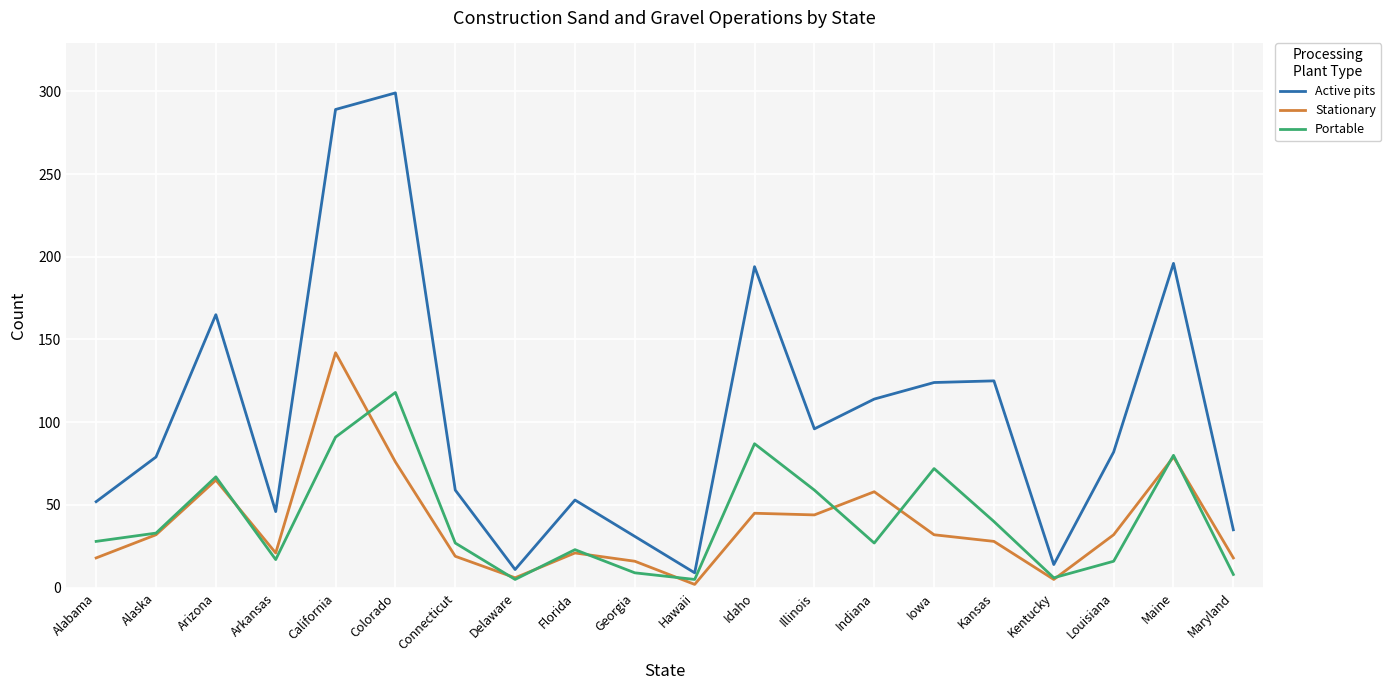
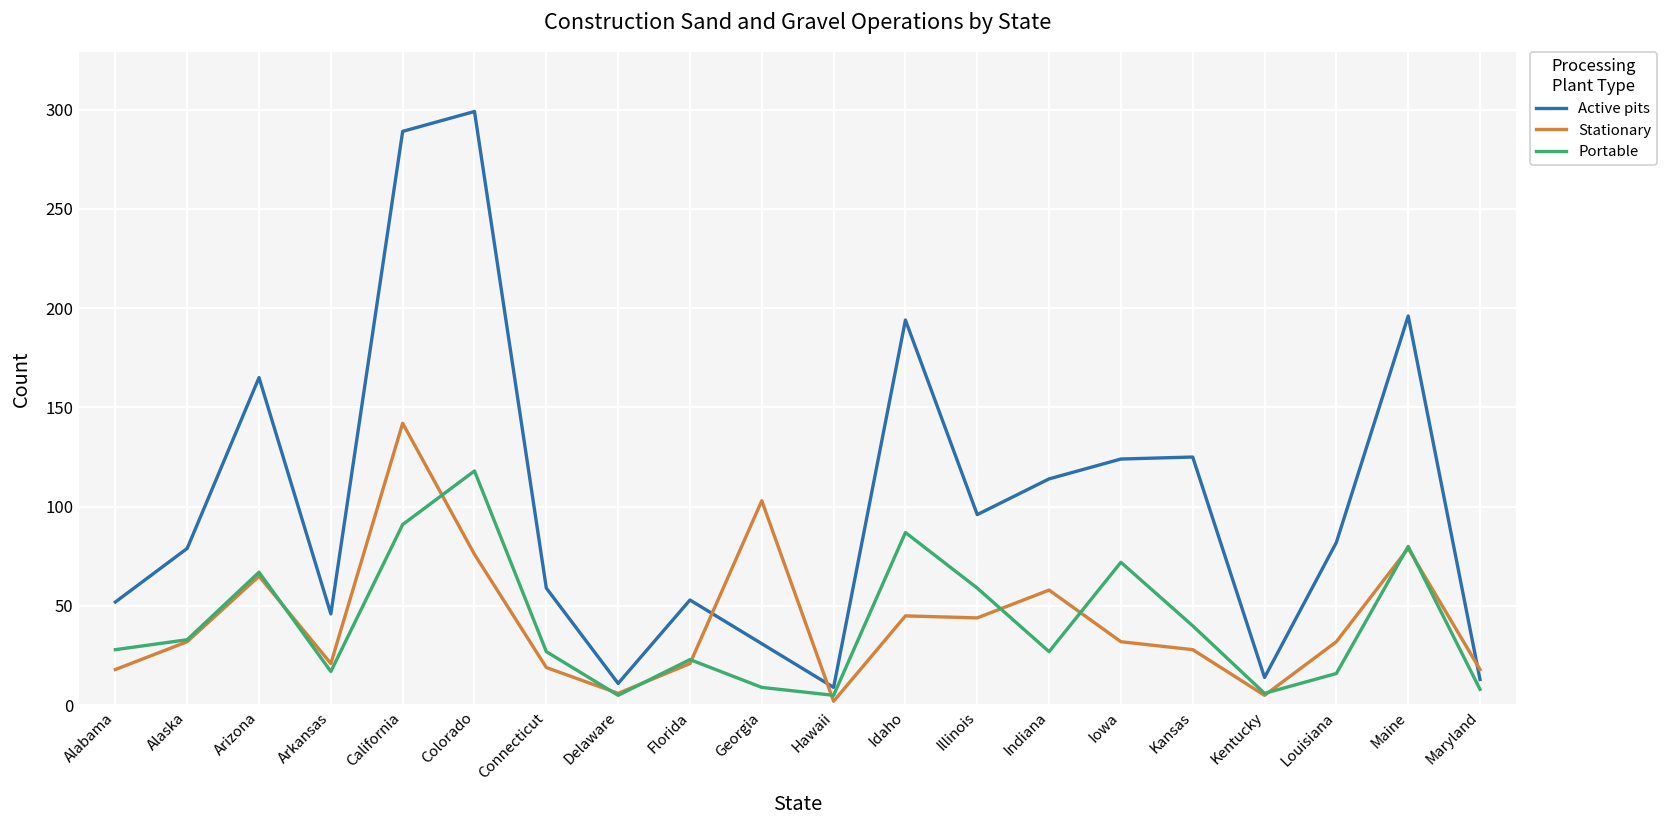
Stationary, Georgia: 16 -> 103
Active pits, Maryland: 35 -> 13
